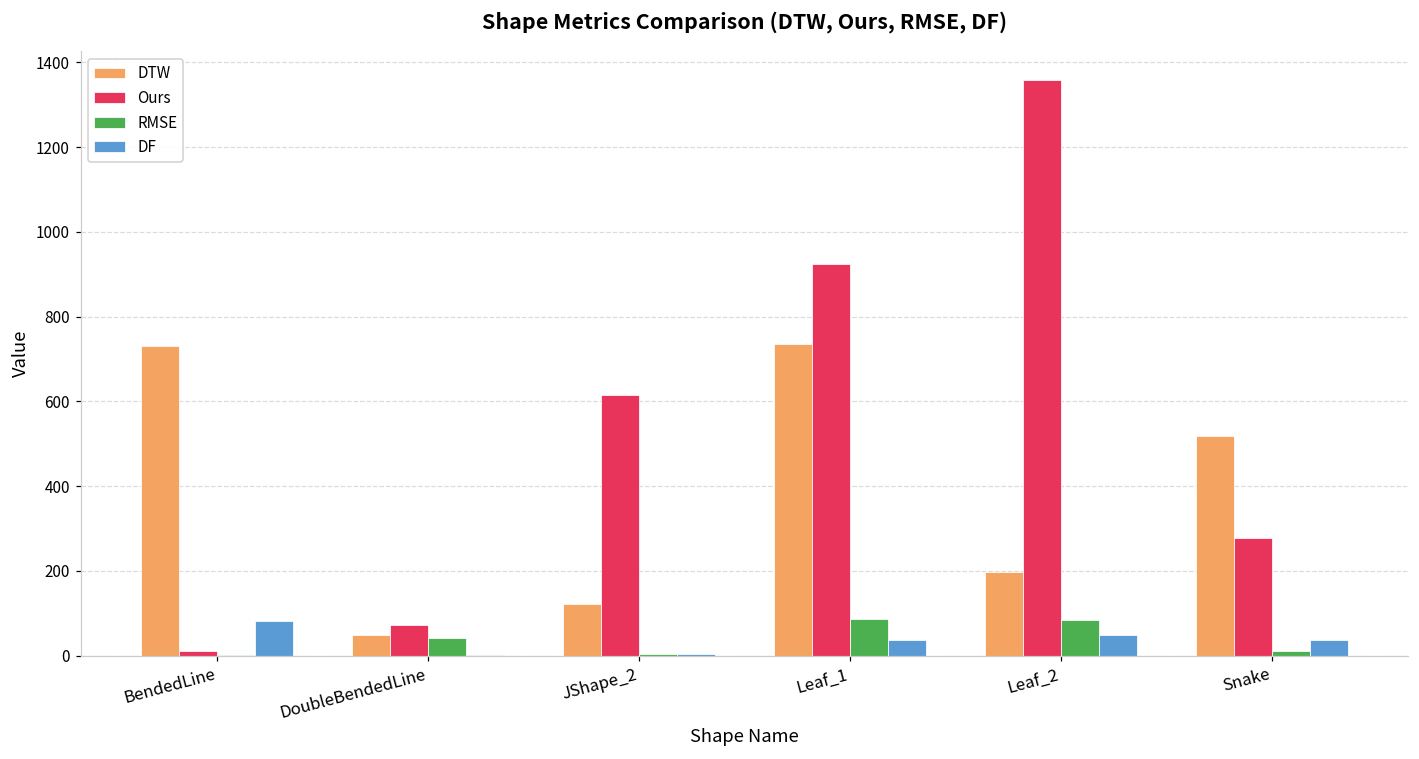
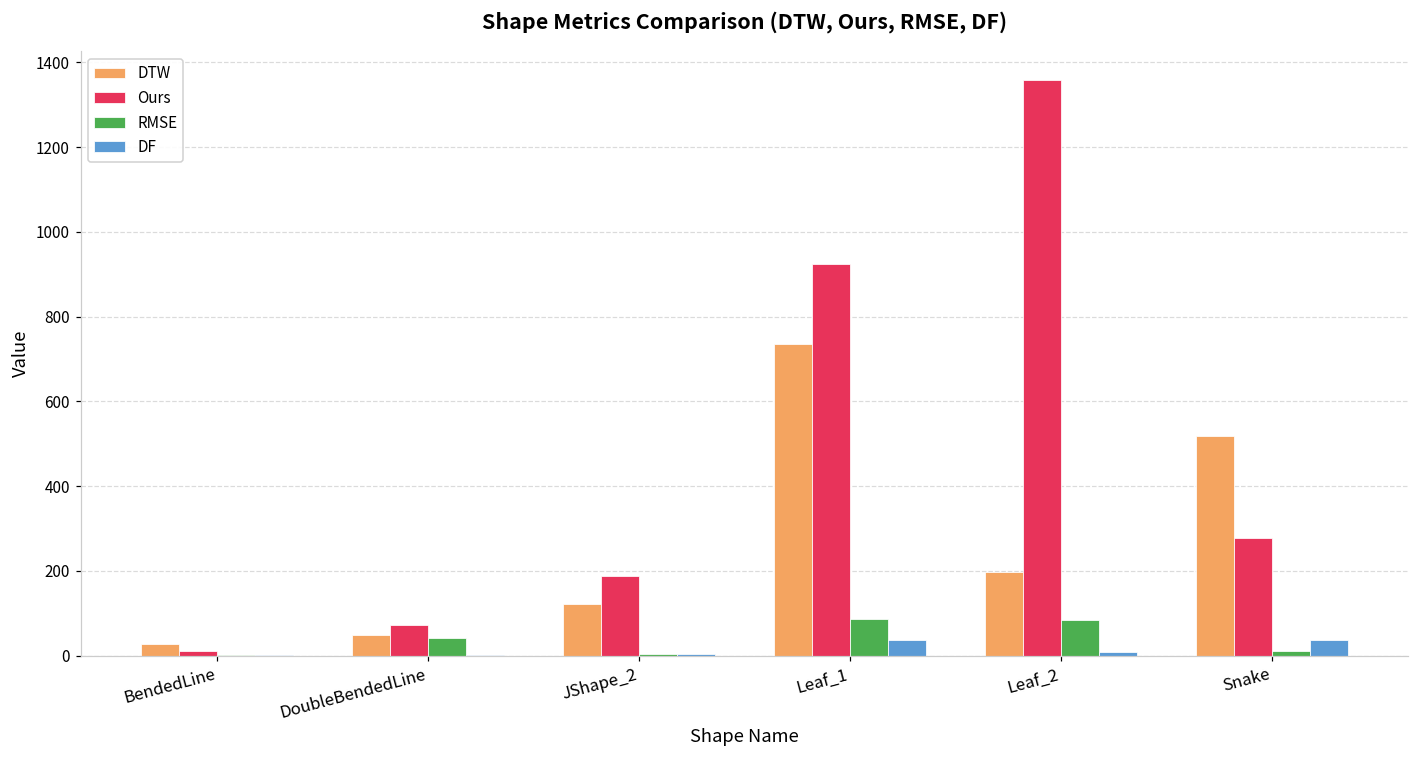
DTW, BendedLine: 730 -> 30
DF, BendedLine: 80 -> 0
Ours, JShape_2: 610 -> 190
DF, Leaf_2: 50 -> 10
